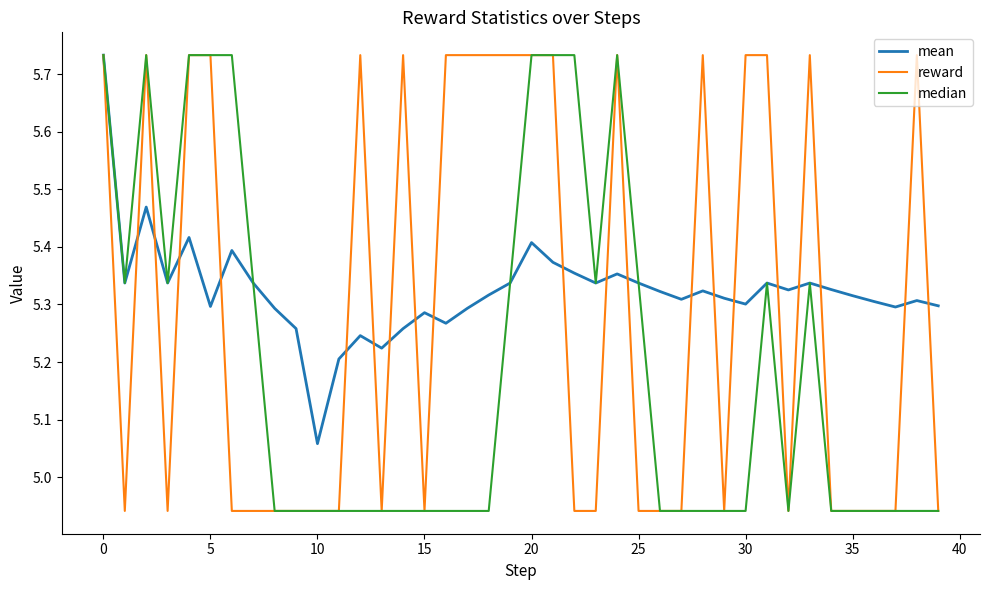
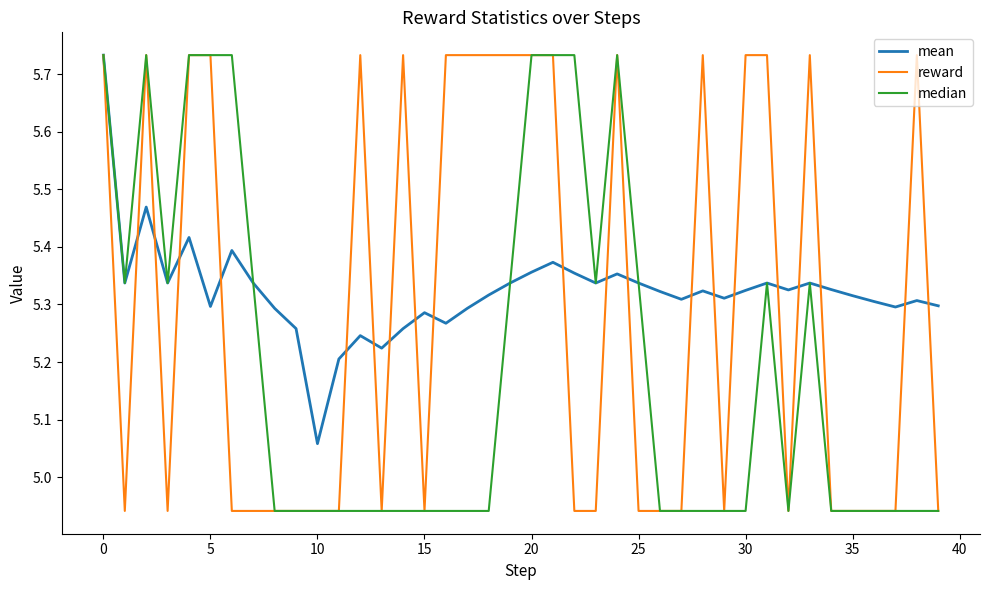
mean, 20: 5.41 -> 5.36
mean, 30: 5.30 -> 5.32
